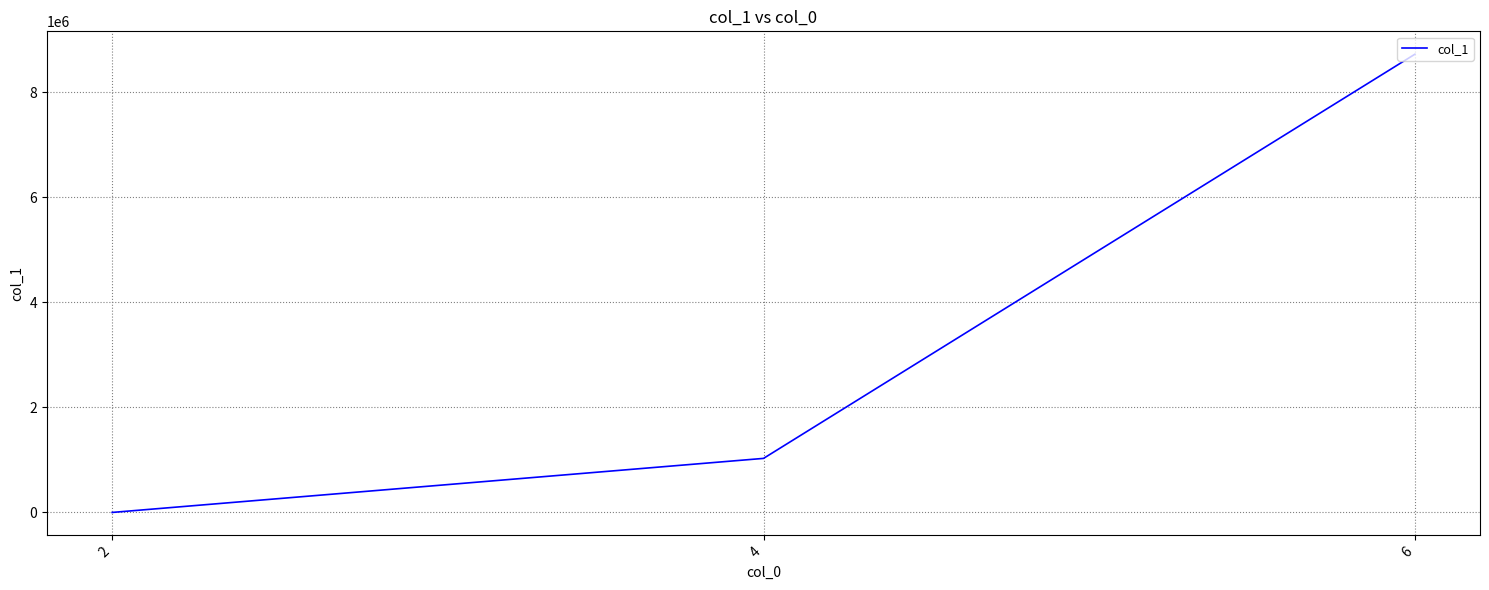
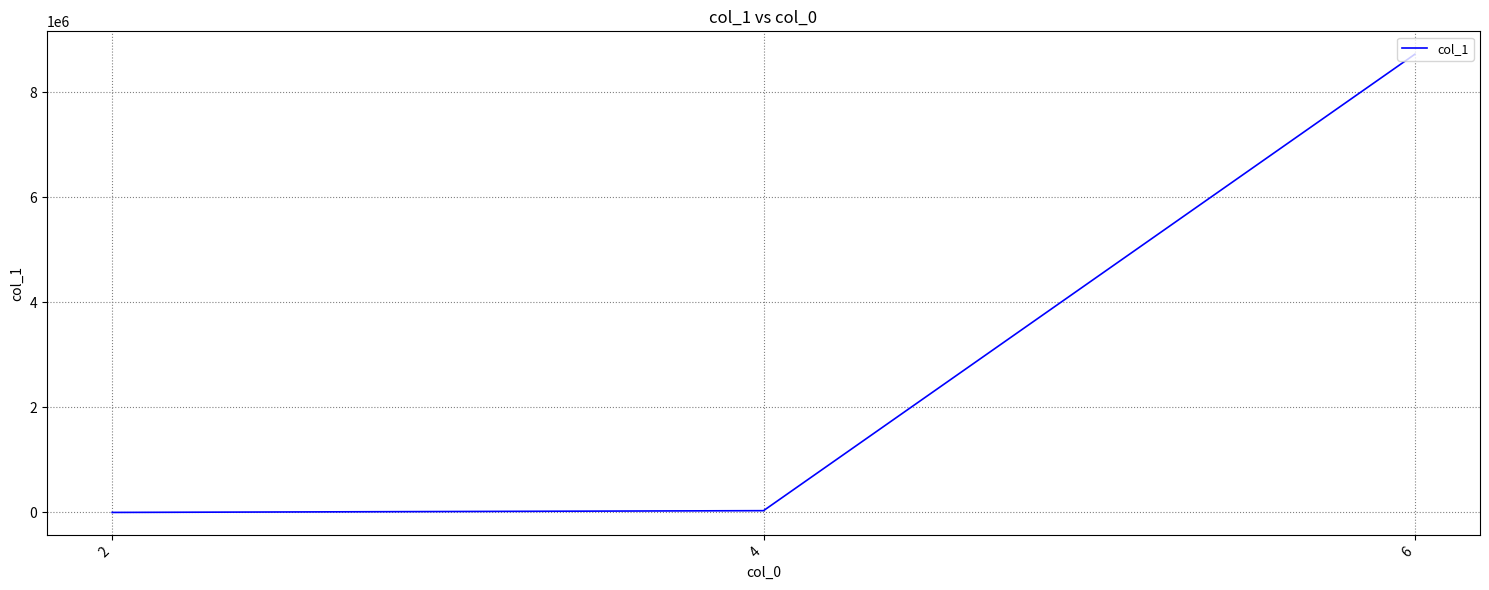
4: 1000000 -> 0
